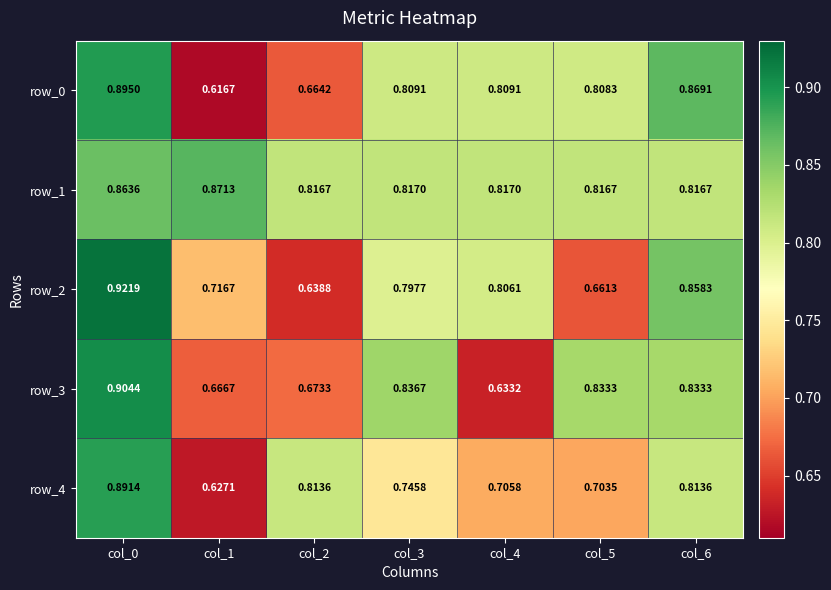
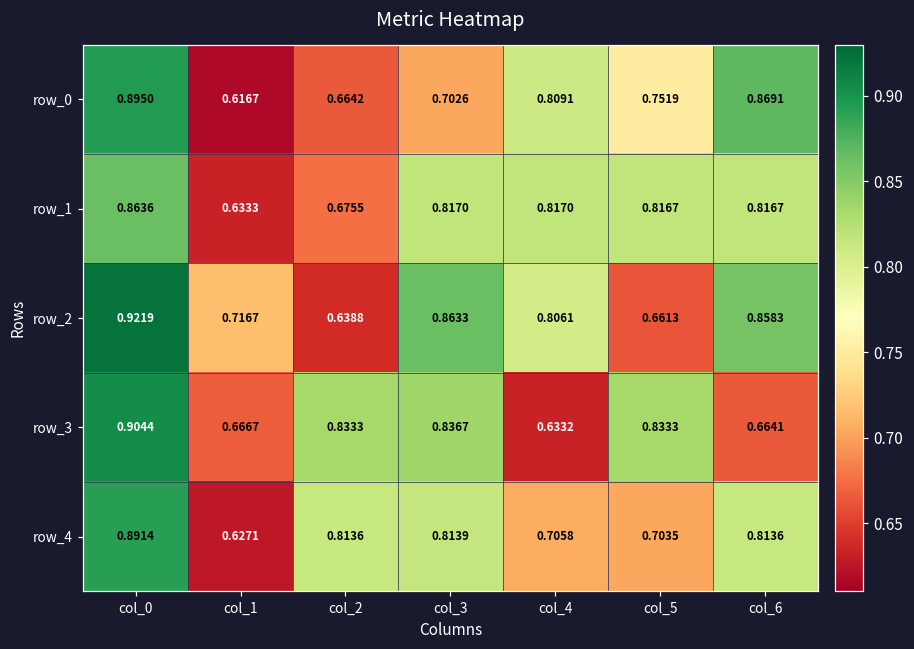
row_0, col_3: 0.8091 -> 0.7026
row_0, col_5: 0.8083 -> 0.7519
row_1, col_1: 0.8713 -> 0.6333
row_1, col_2: 0.8167 -> 0.6755
row_2, col_3: 0.7977 -> 0.8633
row_3, col_2: 0.6733 -> 0.8333
row_3, col_6: 0.8333 -> 0.6641
row_4, col_3: 0.7458 -> 0.8139
